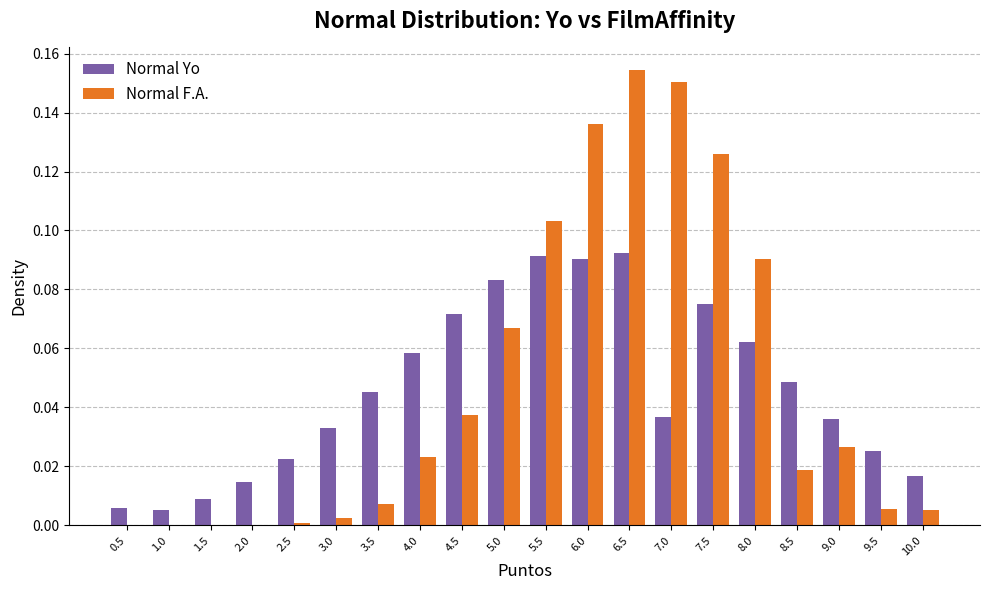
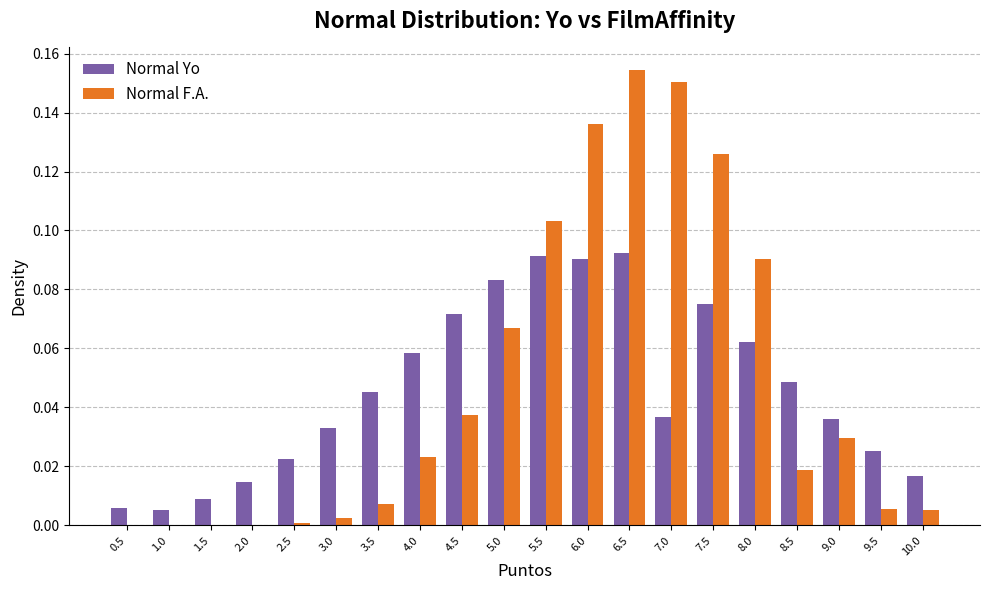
Normal F.A., 9.0: 0.027 -> 0.030
